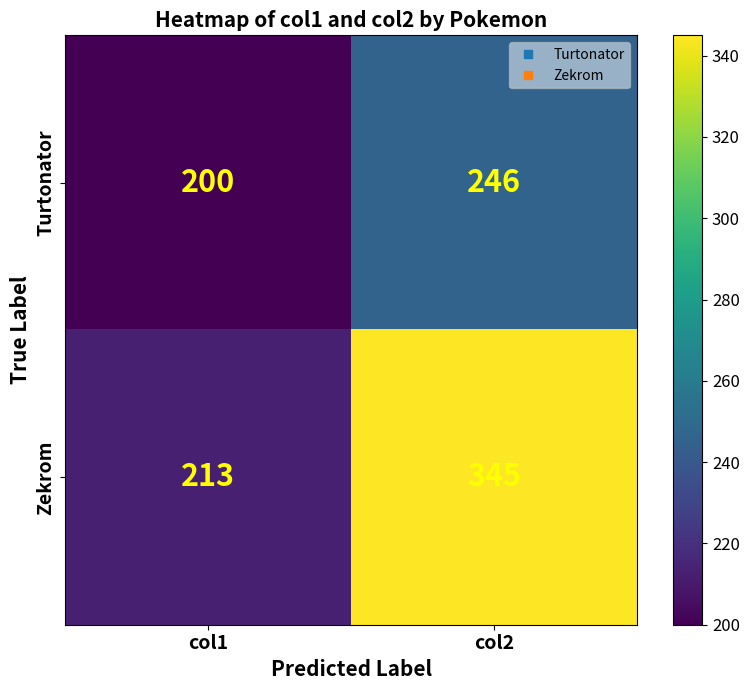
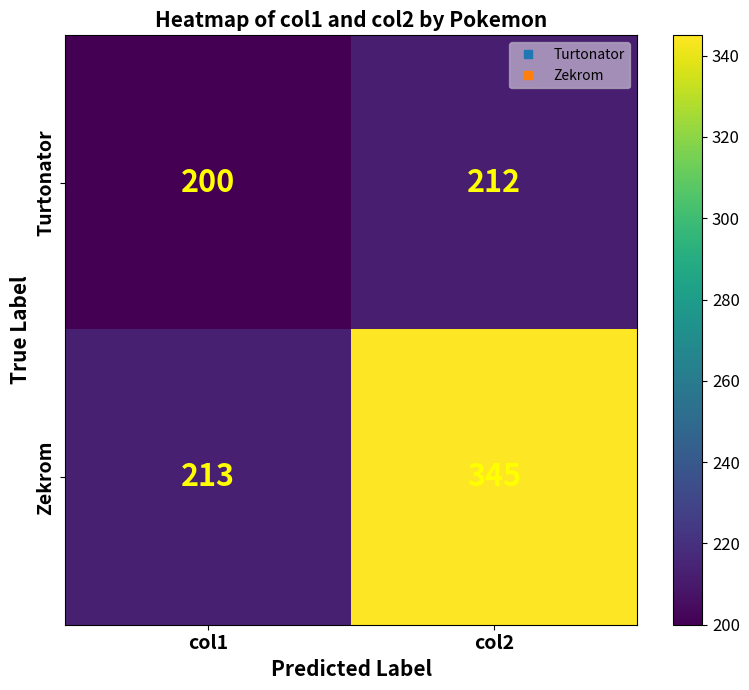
Turtonator, col2: 246 -> 212
